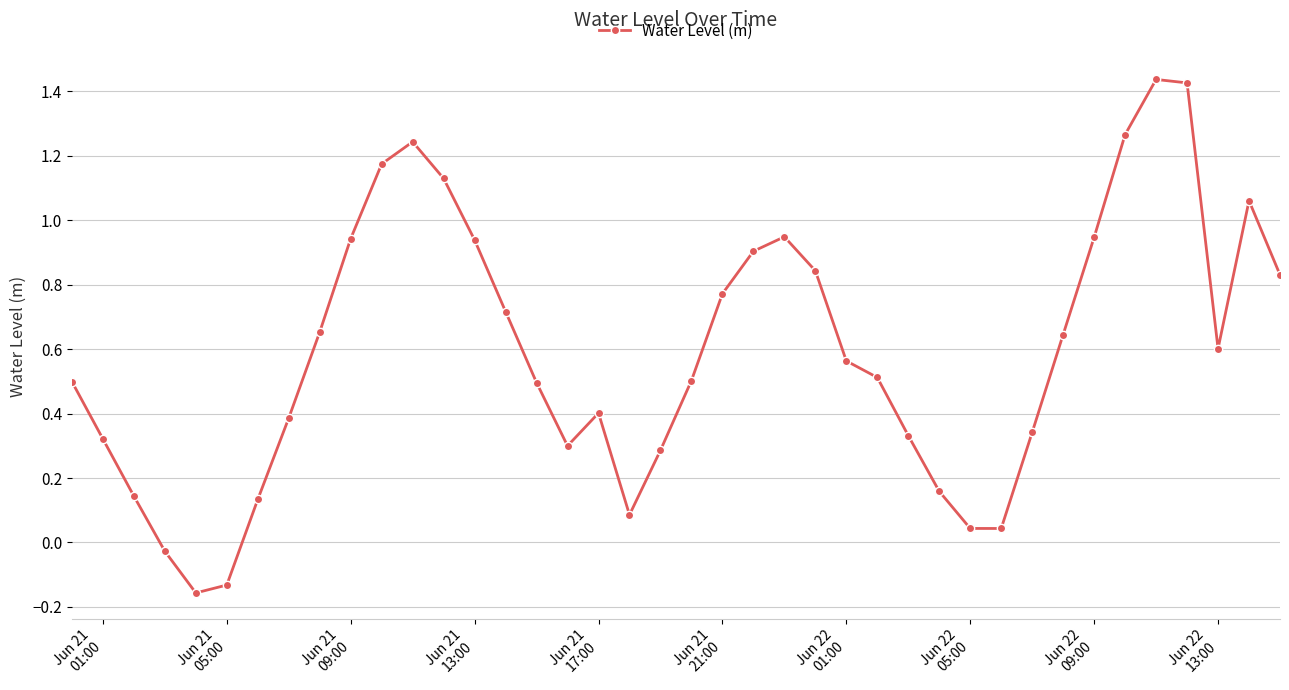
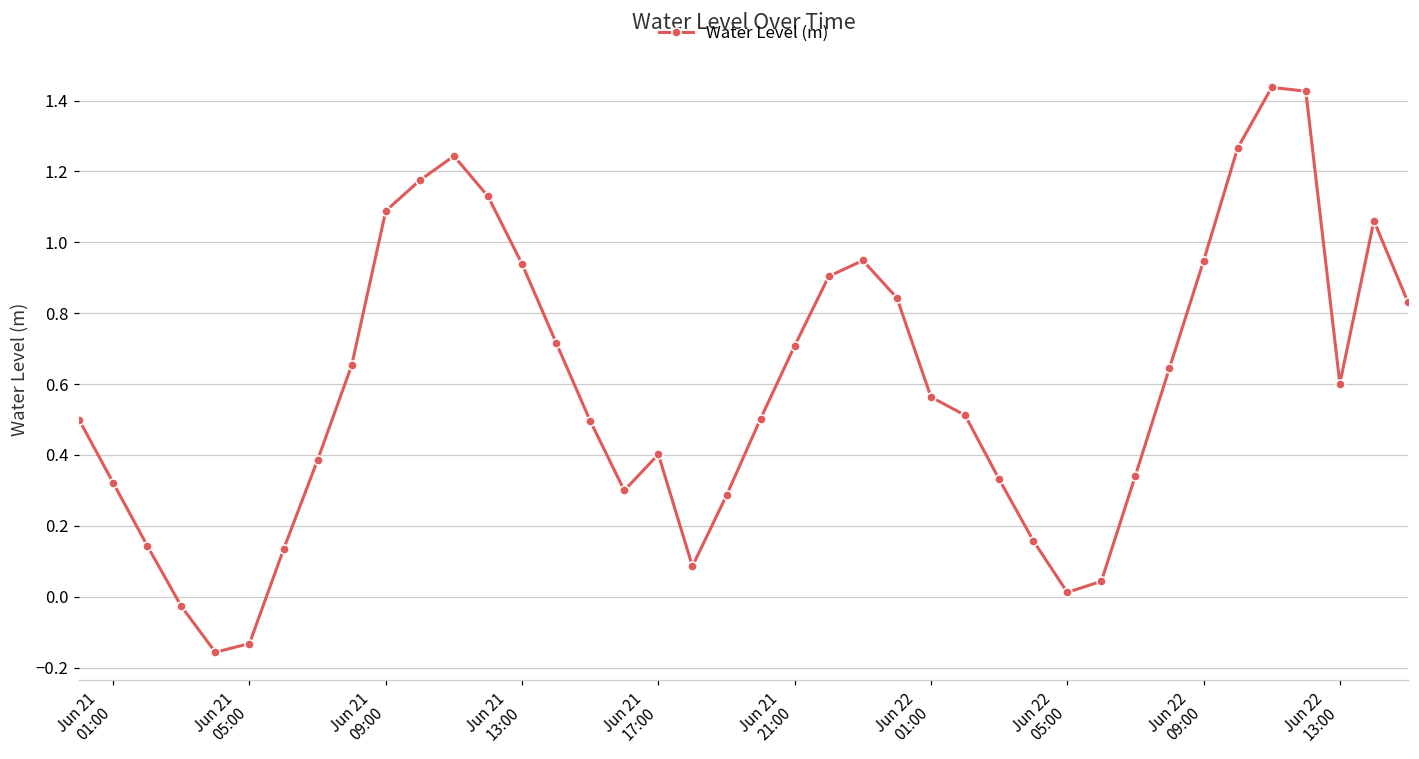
Jun 21 09:00: 0.94 -> 1.09
Jun 21 21:00: 0.77 -> 0.71
Jun 22 05:00: 0.04 -> 0.01
